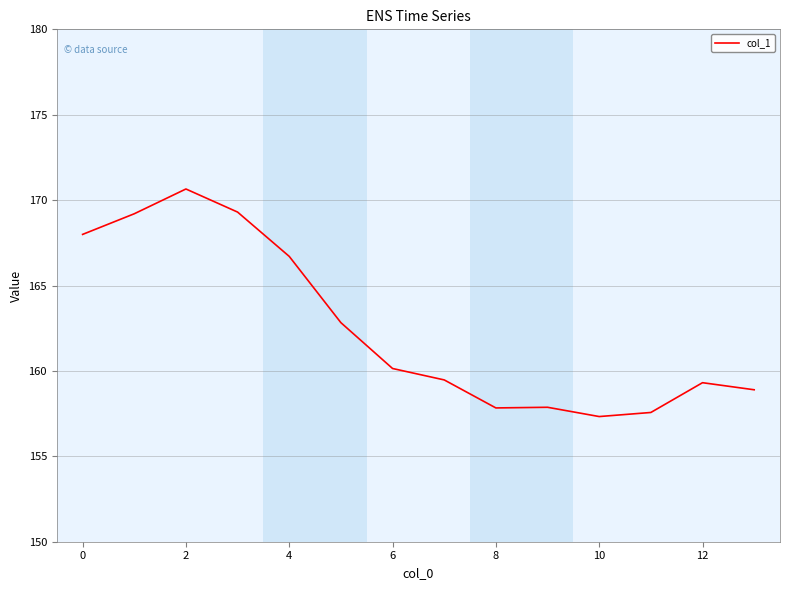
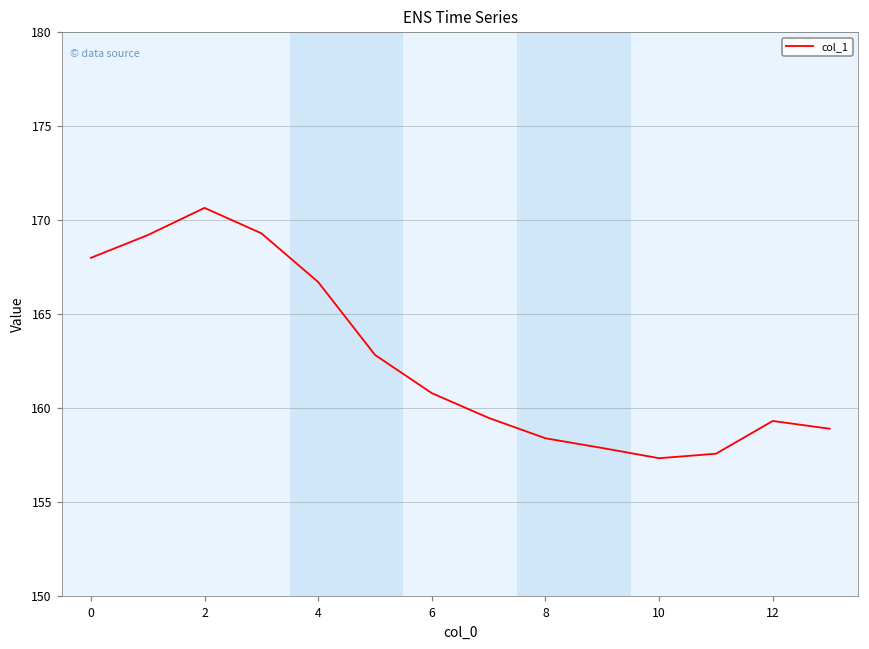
6: 160.1 -> 160.8
8: 157.8 -> 158.4
